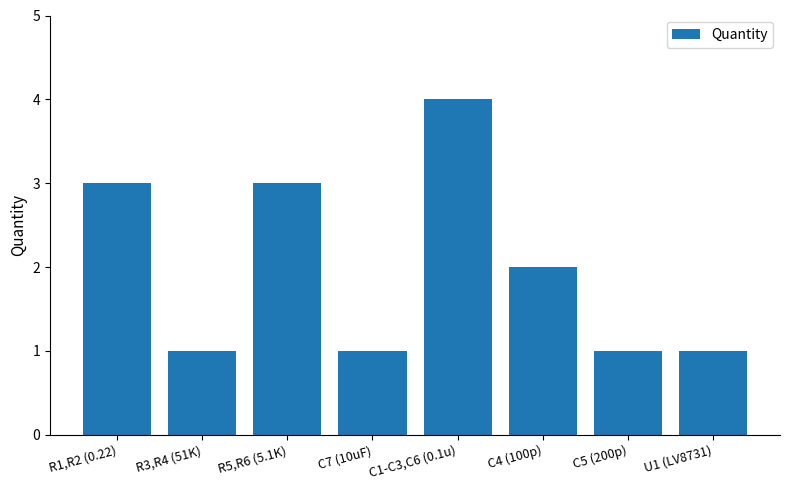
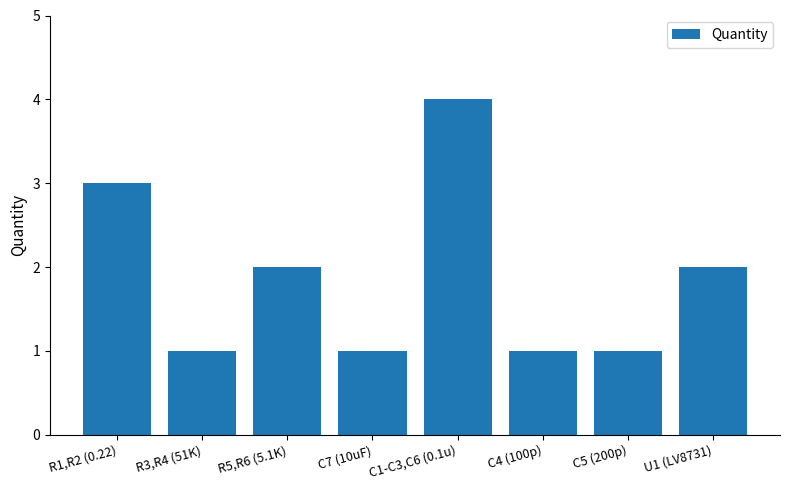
R5,R6 (5.1K): 3 -> 2
C4 (100p): 2 -> 1
U1 (LV8731): 1 -> 2
